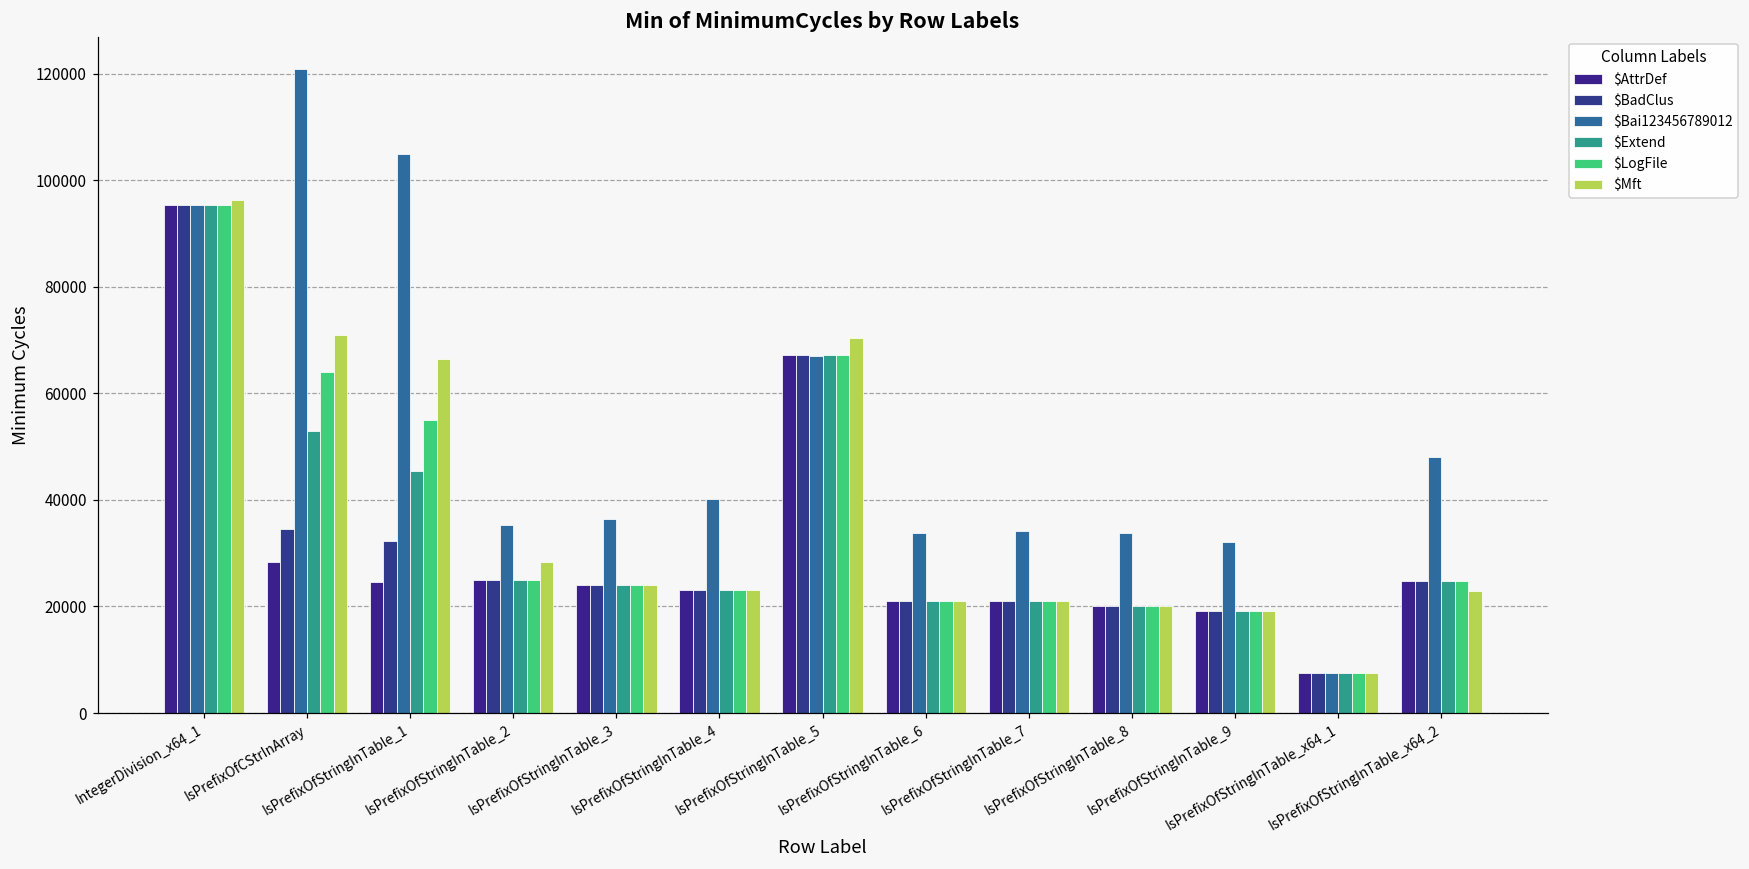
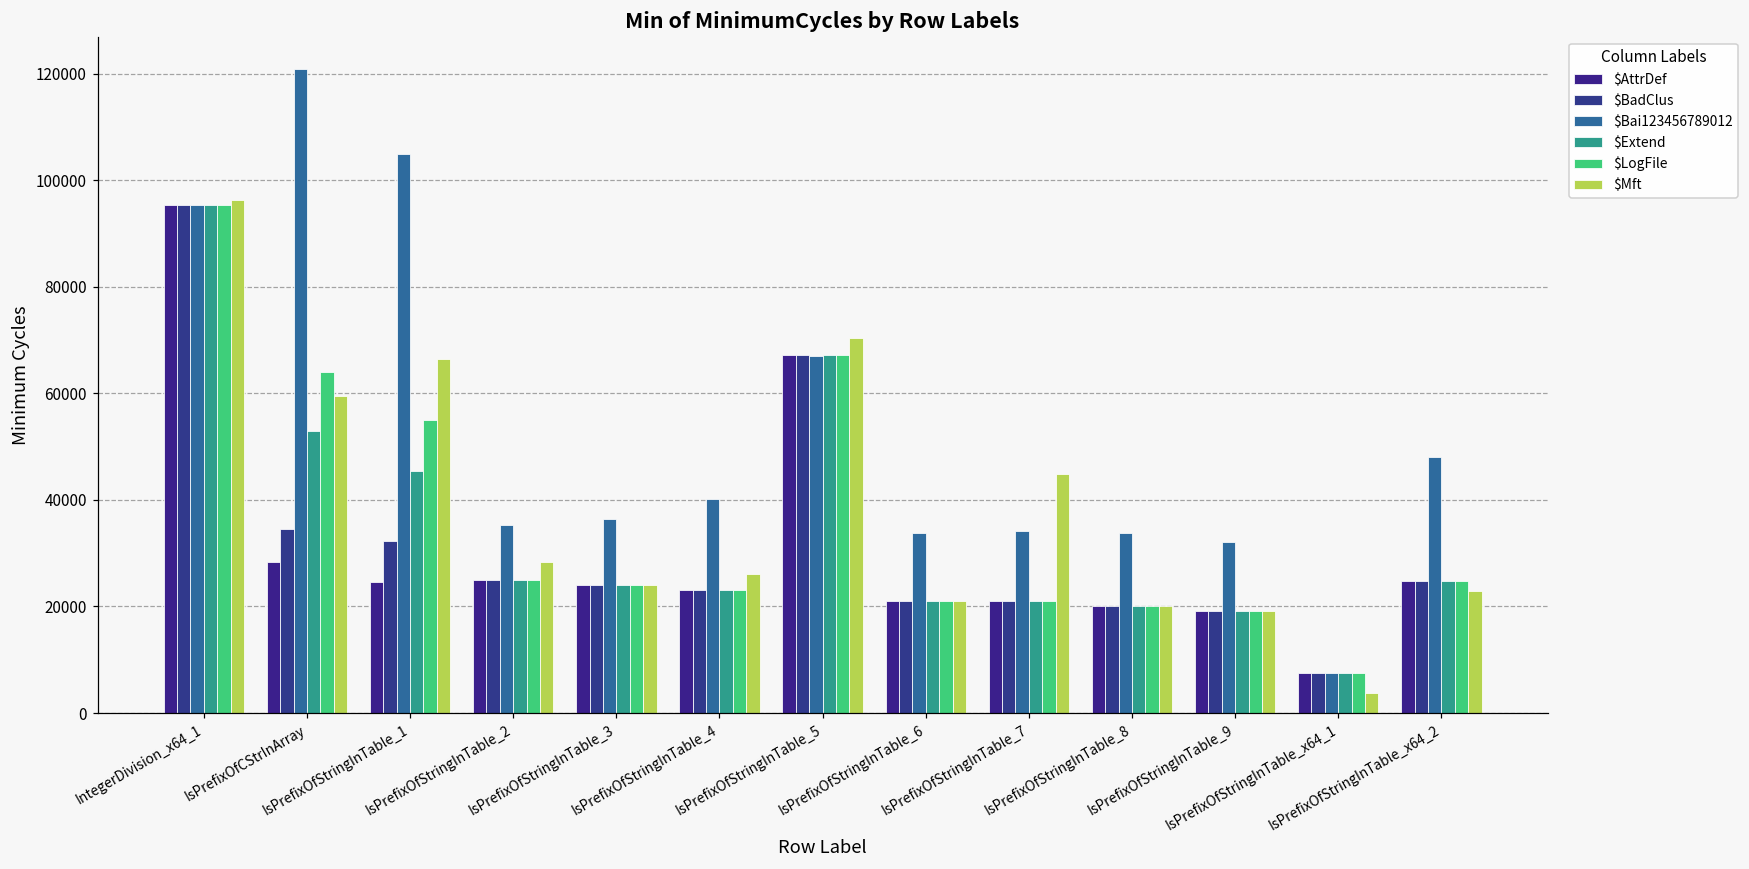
$Mft, IsPrefixOfCStrInArray: 71000 -> 59000
$Mft, IsPrefixOfStringInTable_4: 23000 -> 26000
$Mft, IsPrefixOfStringInTable_7: 21000 -> 45000
$Mft, IsPrefixOfStringInTable_x64_1: 8000 -> 4000
